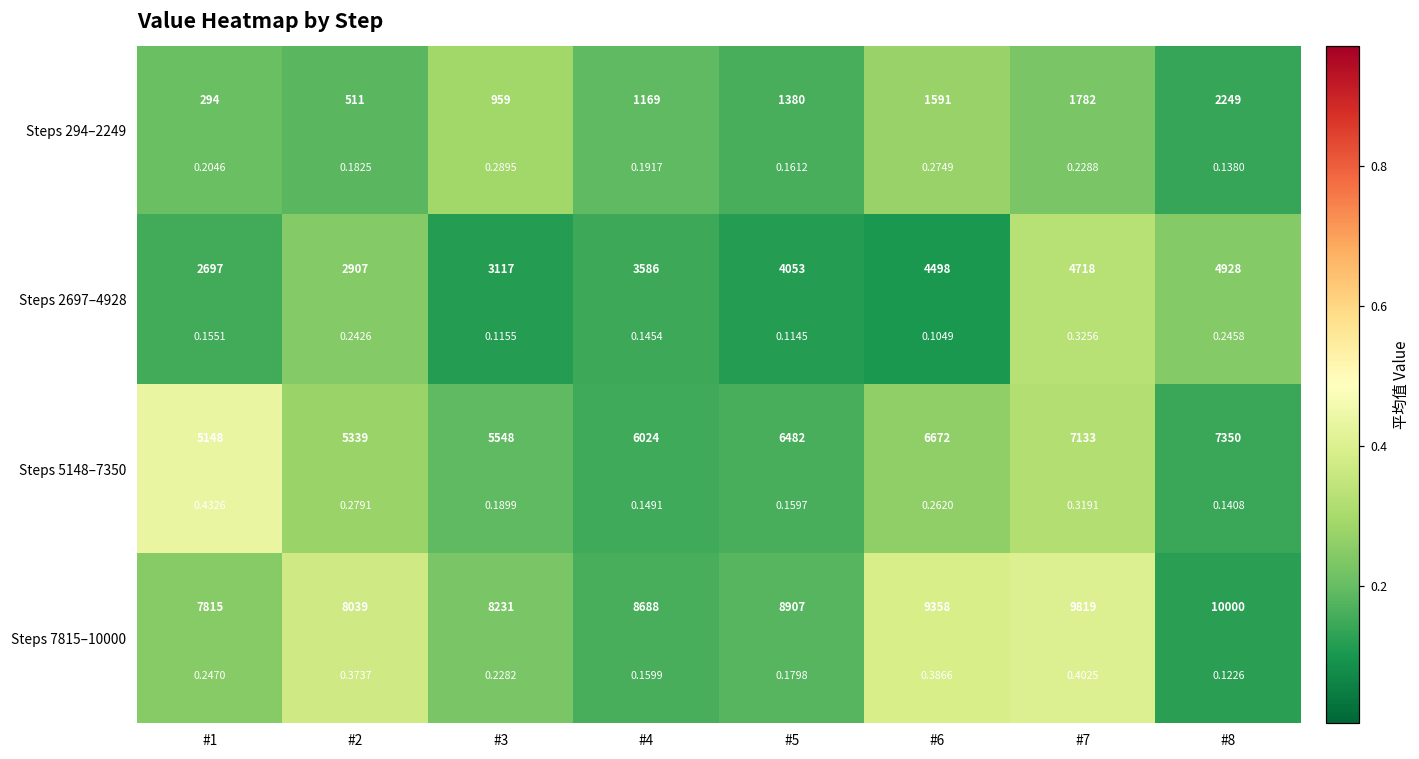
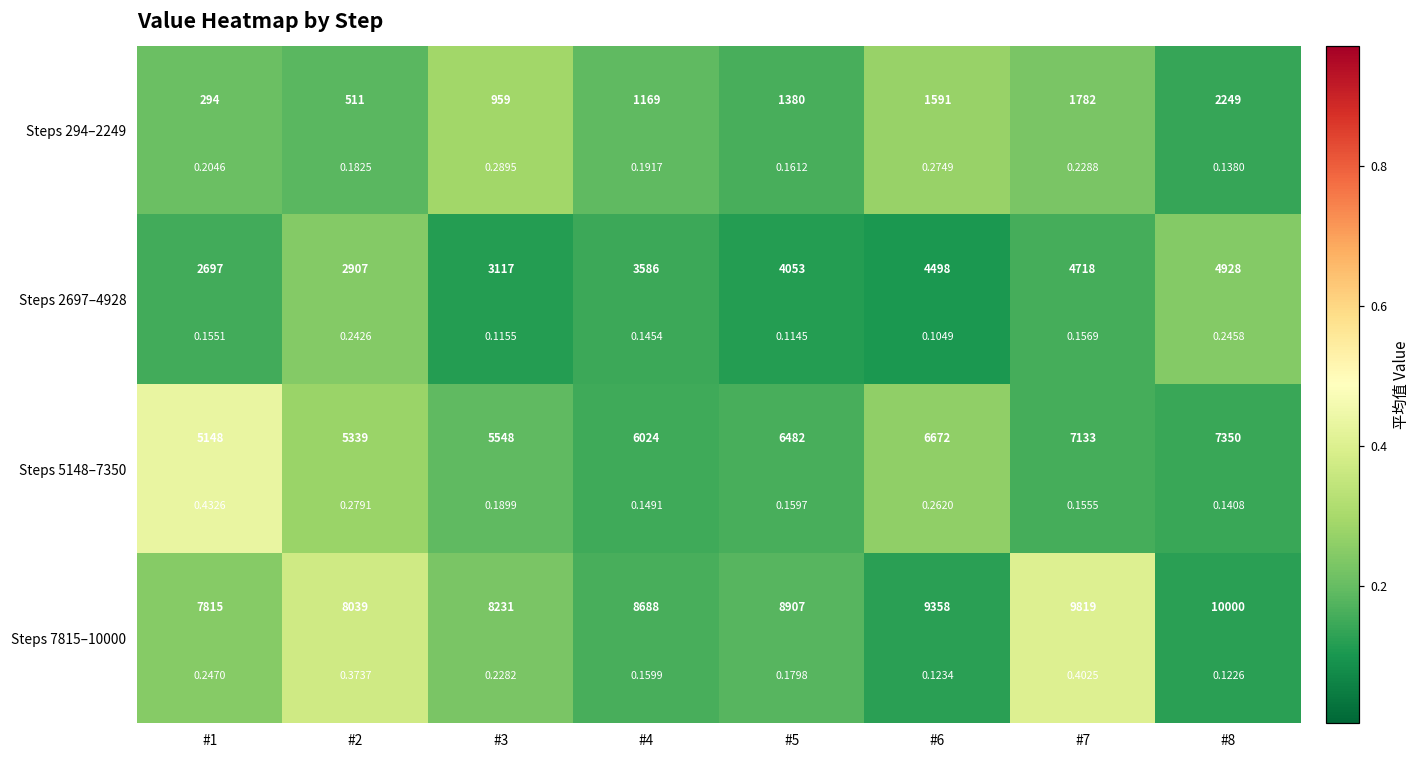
Steps 2697–4928, #7: 0.3256 -> 0.1569
Steps 5148–7350, #7: 0.3191 -> 0.1555
Steps 7815–10000, #6: 0.3866 -> 0.1234
